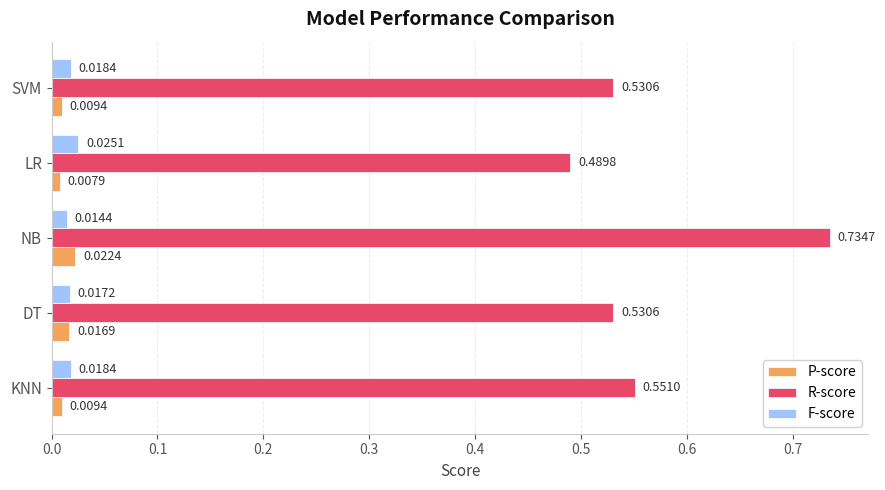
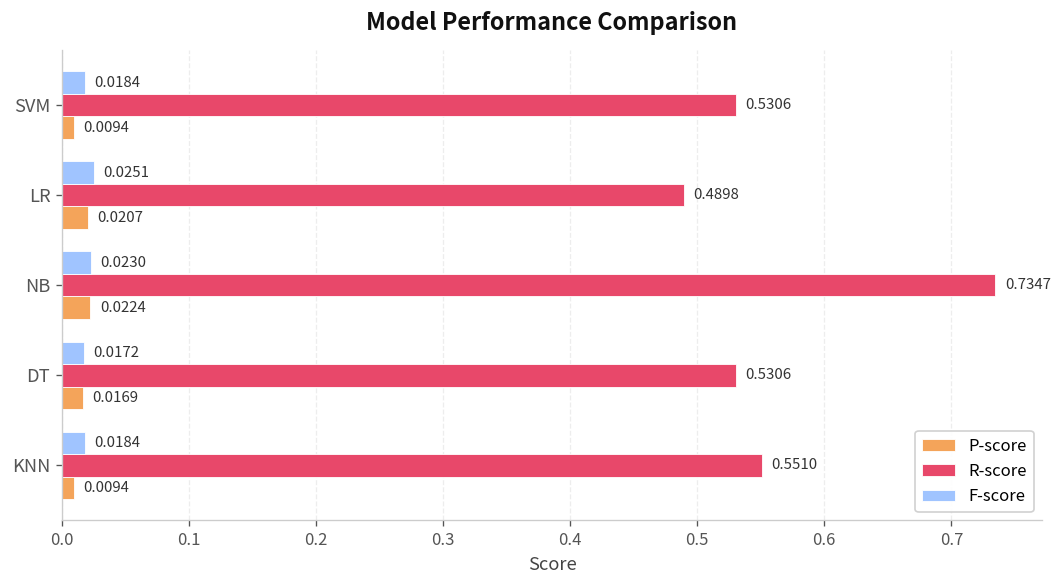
P-score, LR: 0.0079 -> 0.0207
F-score, NB: 0.0144 -> 0.0230
